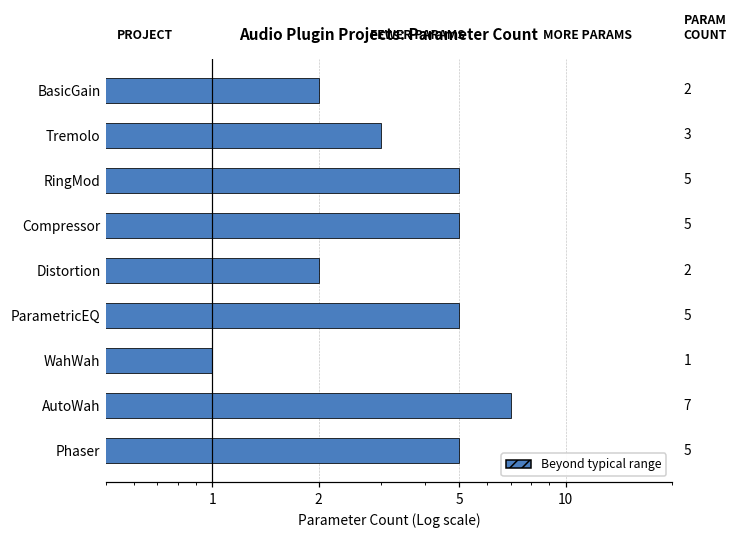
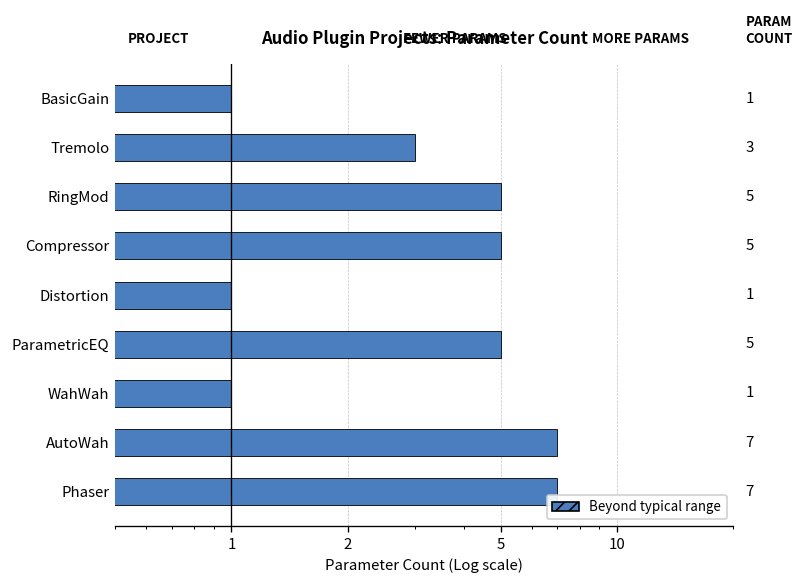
BasicGain: 2 -> 1
Distortion: 2 -> 1
Phaser: 5 -> 7
